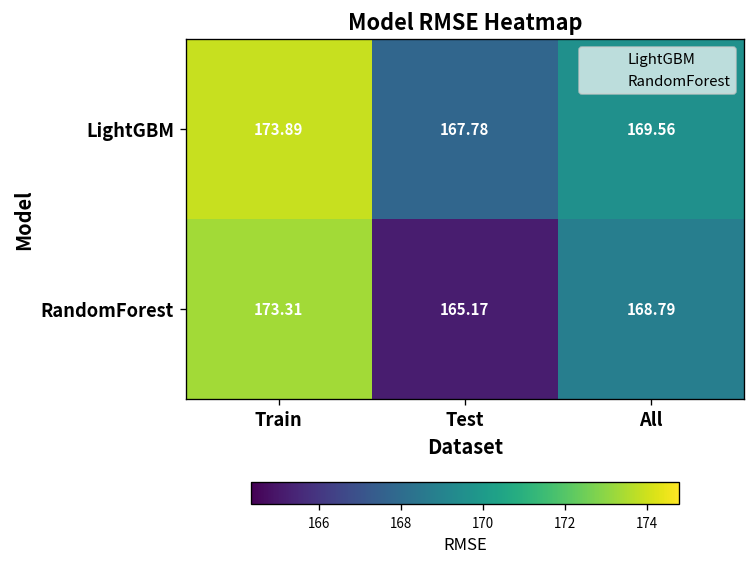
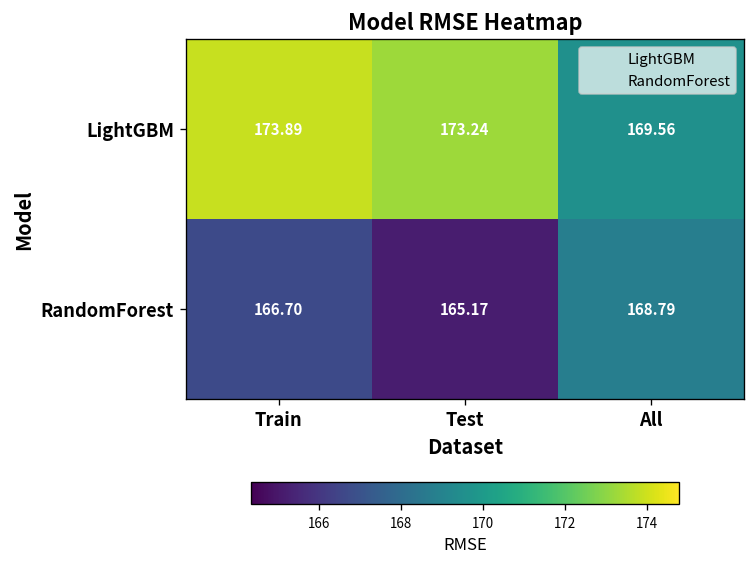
LightGBM, Test: 167.78 -> 173.24
RandomForest, Train: 173.31 -> 166.70
